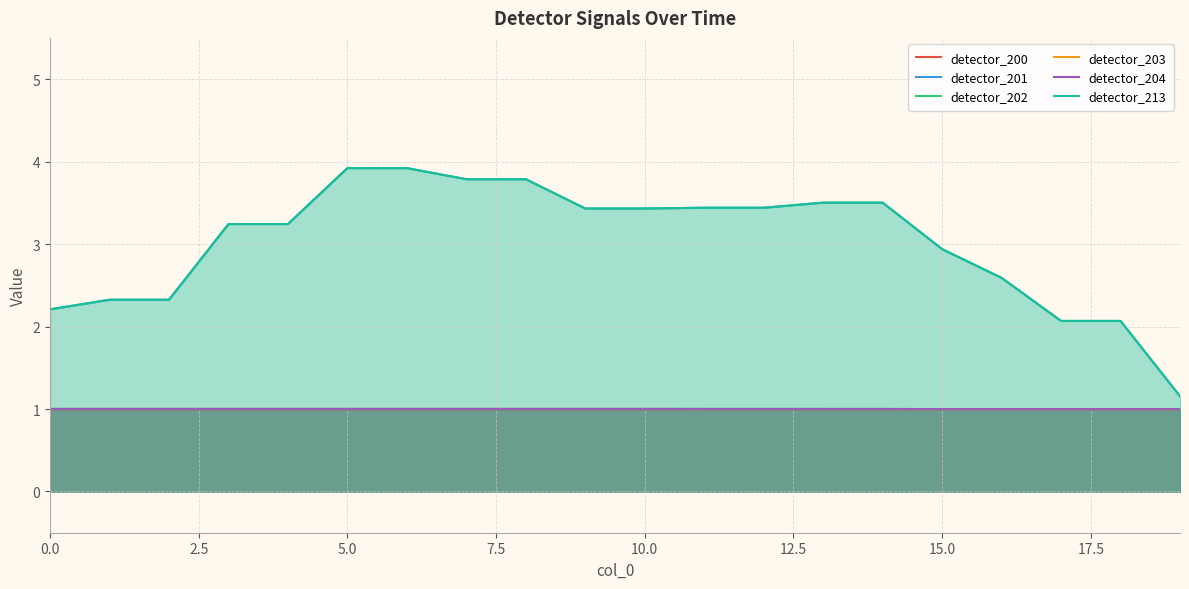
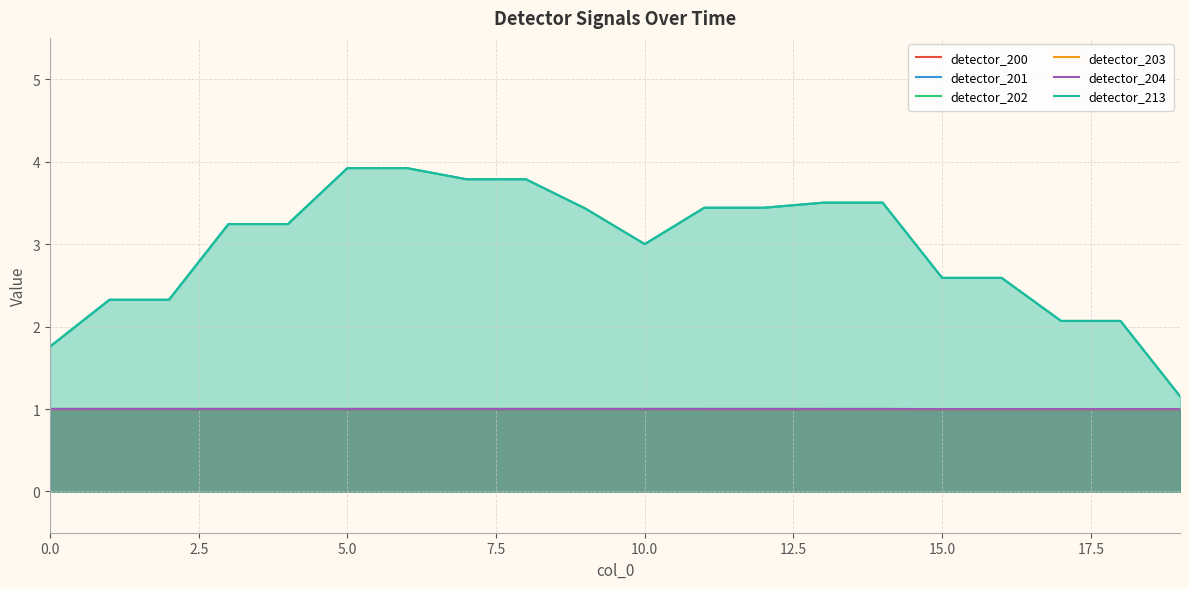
detector_213, 0.0: 2.2 -> 1.8
detector_213, 10.0: 3.4 -> 3.0
detector_213, 15.0: 2.9 -> 2.6
